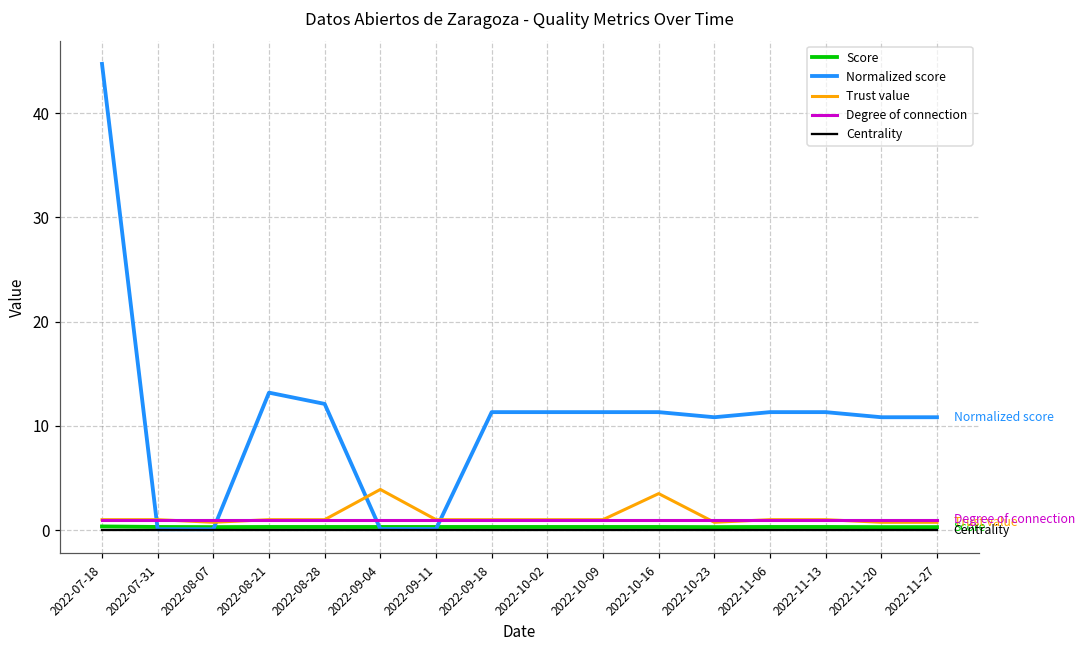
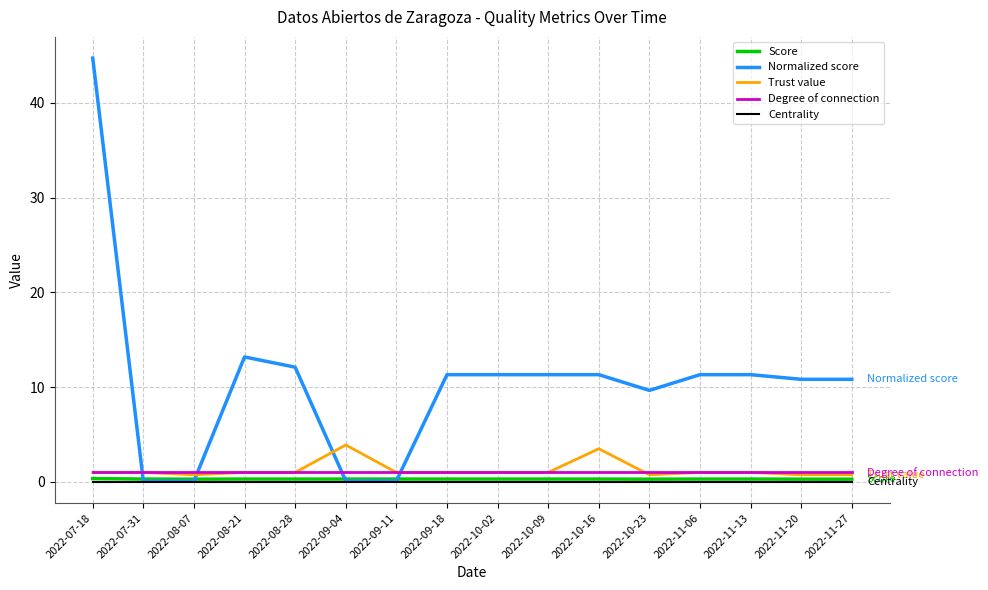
Normalized score, 2022-10-23: 11 -> 10
